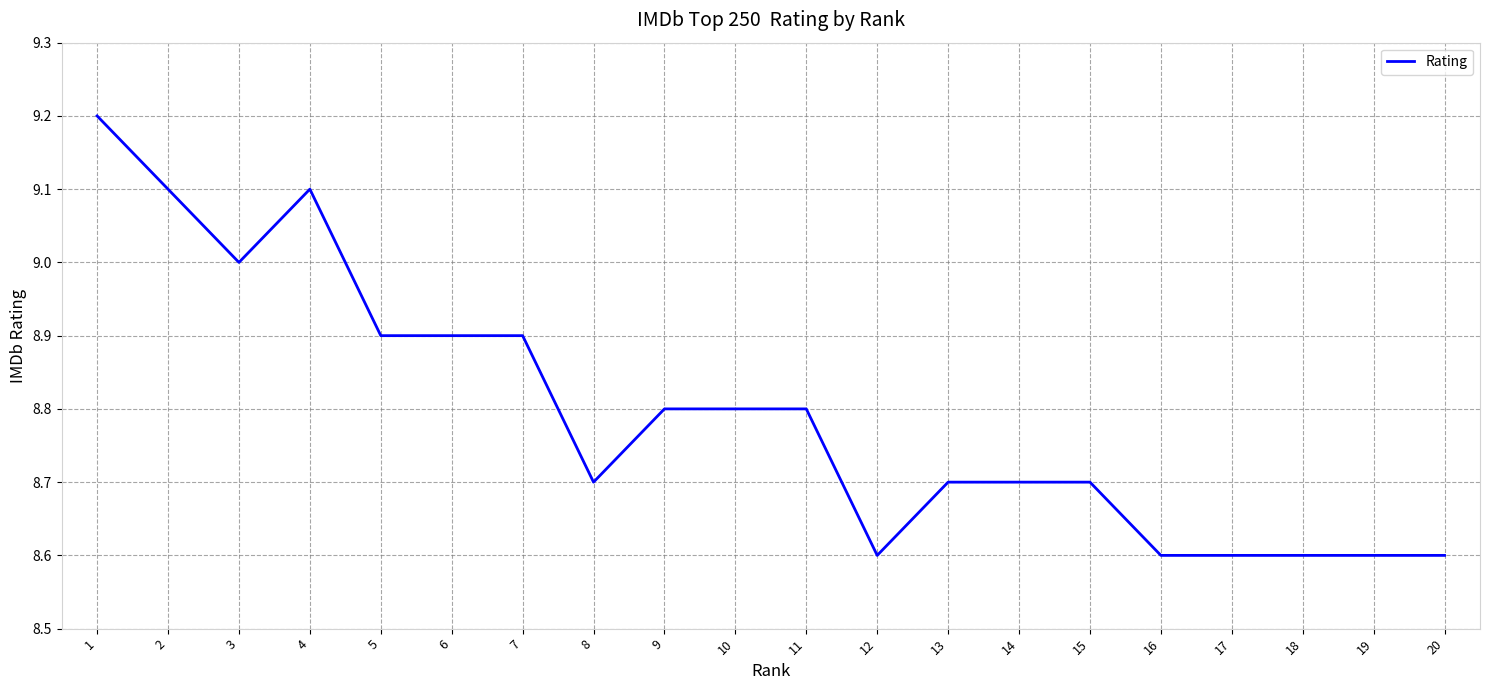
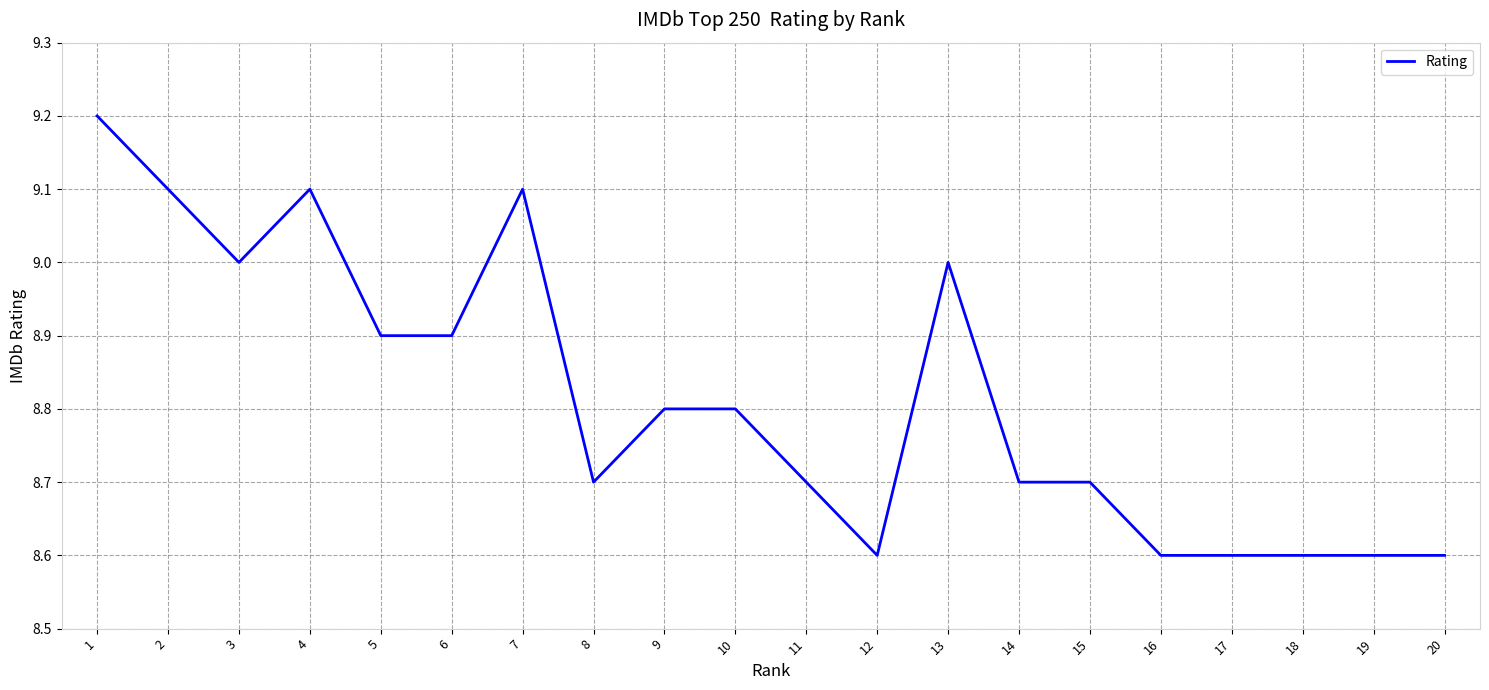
7: 8.9 -> 9.1
11: 8.8 -> 8.7
13: 8.7 -> 9.0
